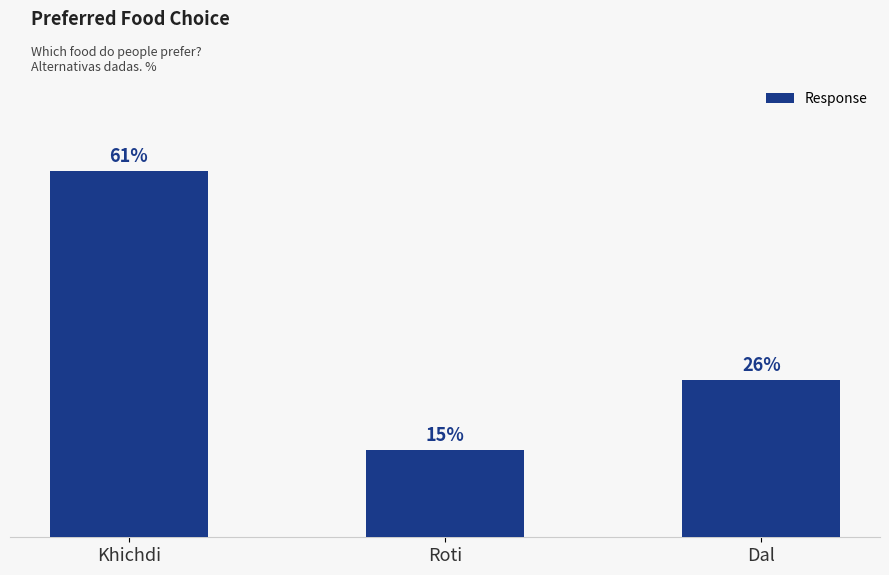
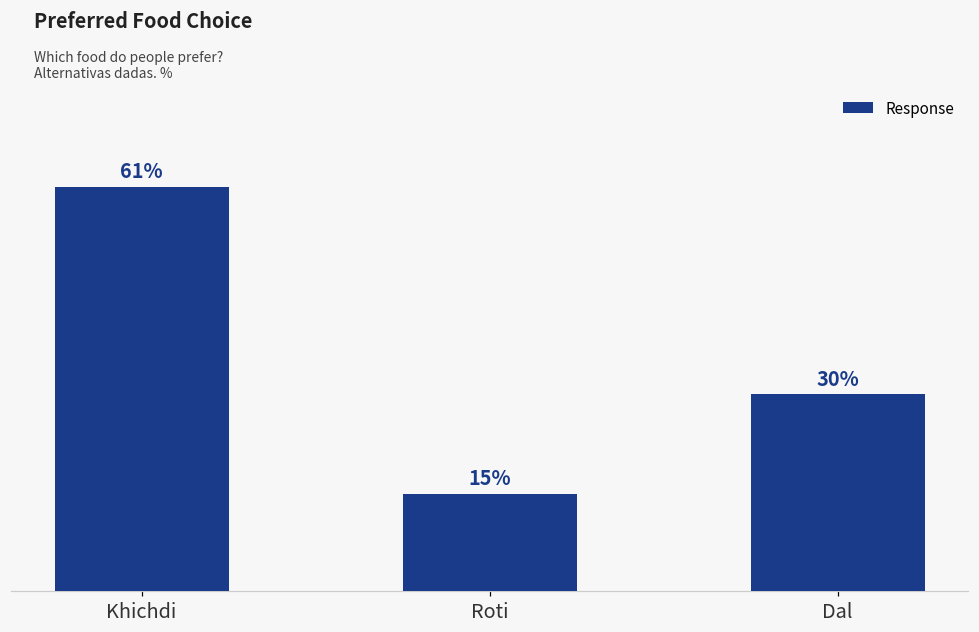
Dal: 26% -> 30%
